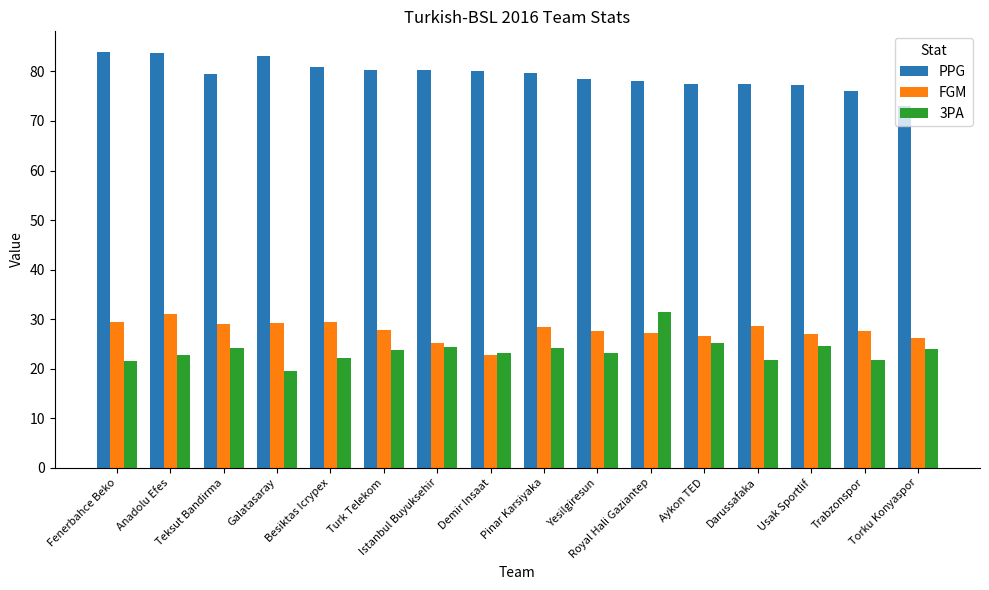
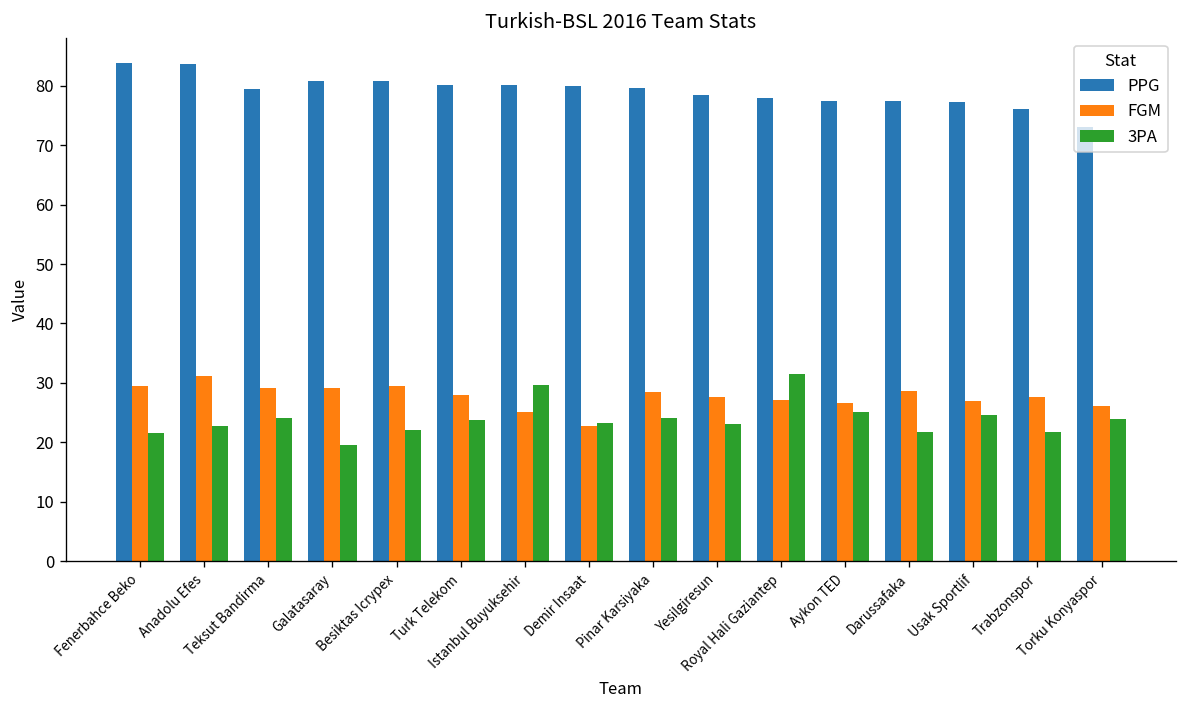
PPG, Galatasaray: 83 -> 81
3PA, Istanbul Buyuksehir: 24 -> 30
